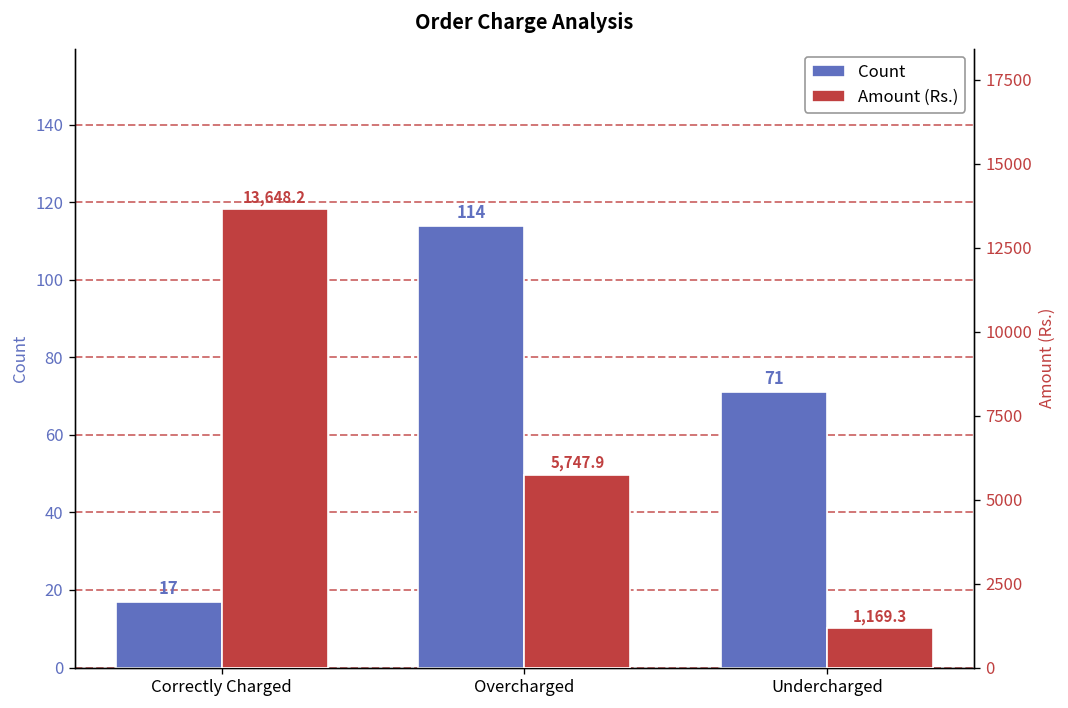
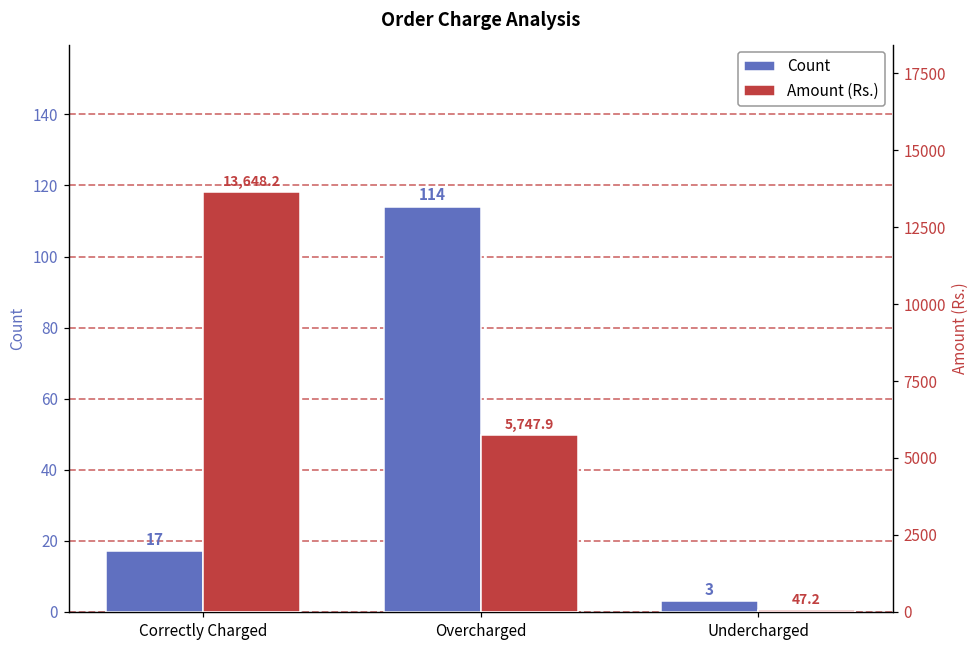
Count, Undercharged: 71 -> 3
Amount (Rs.), Undercharged: 1,169.3 -> 47.2
